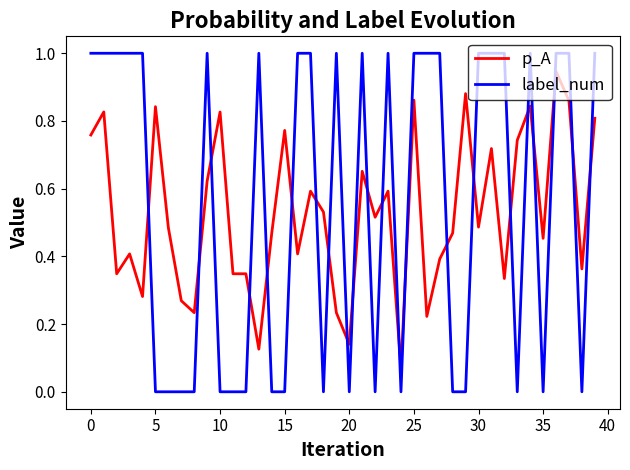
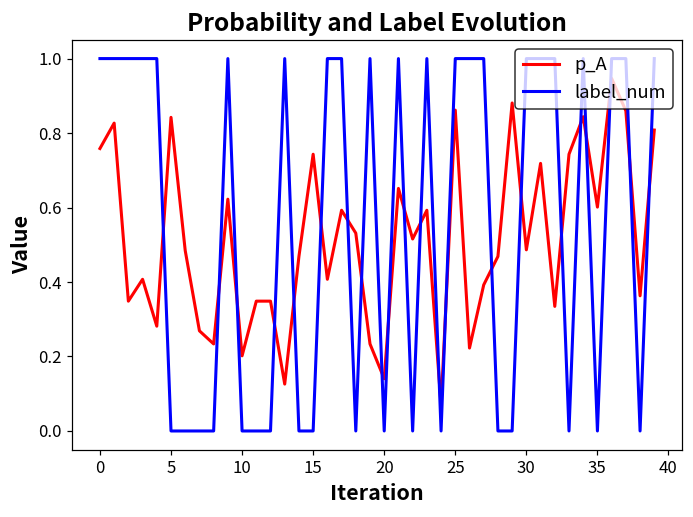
p_A, 10: 0.83 -> 0.20
p_A, 15: 0.77 -> 0.74
p_A, 35: 0.45 -> 0.60
